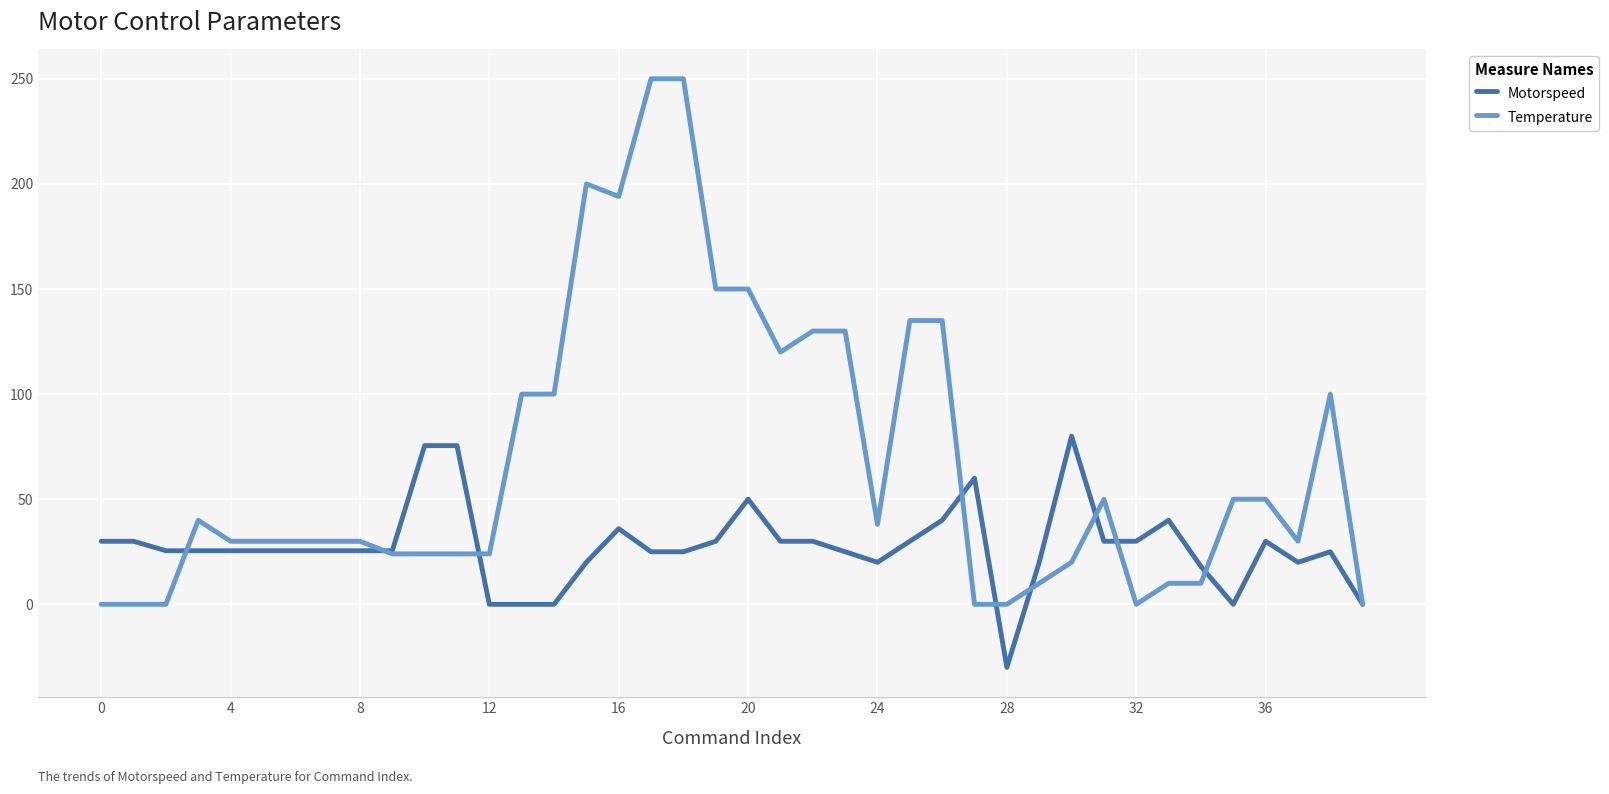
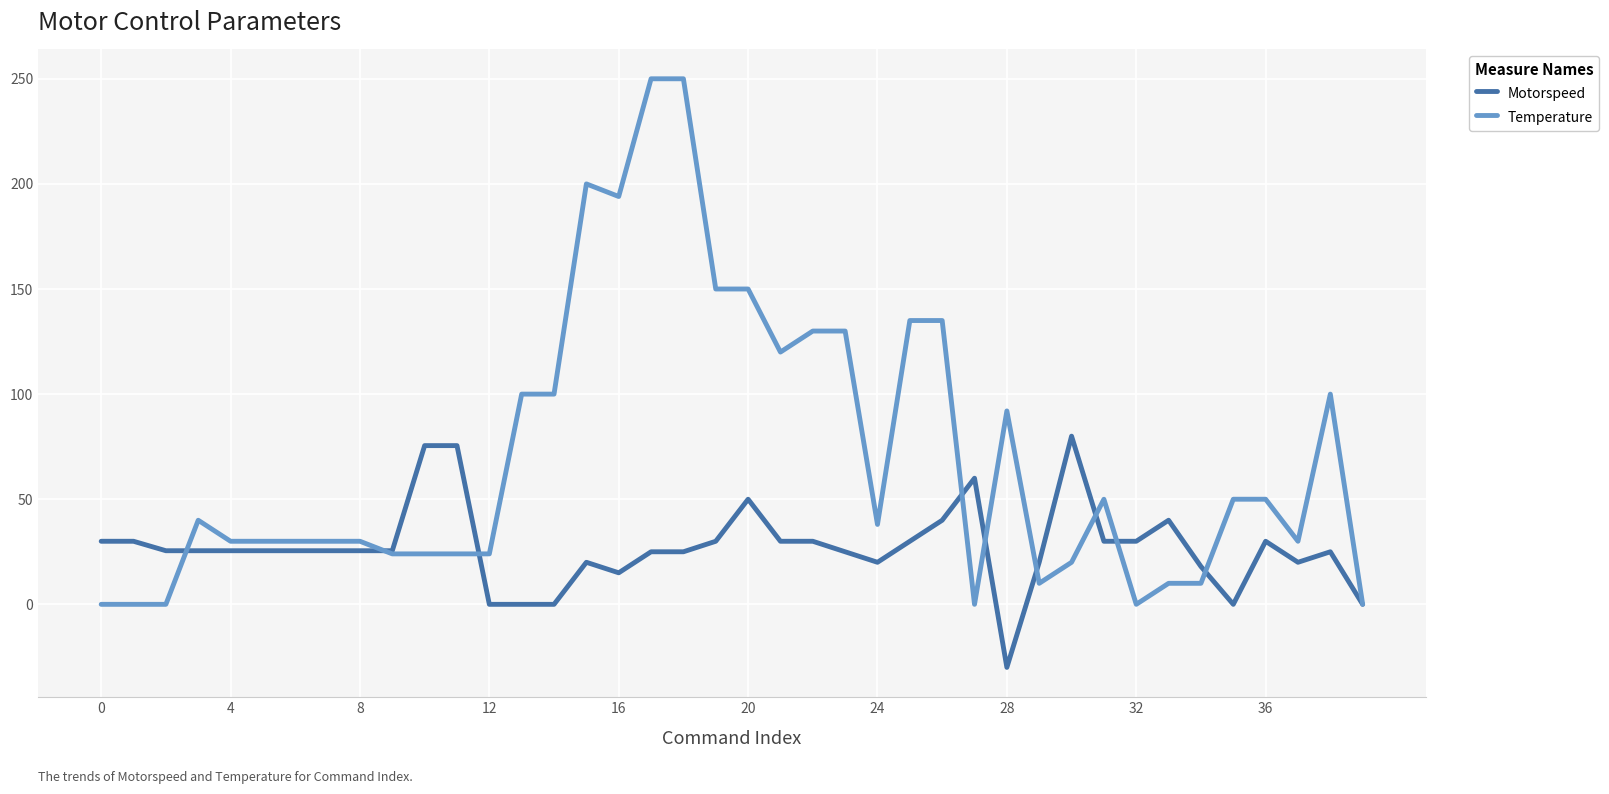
Motorspeed, 16: 36 -> 15
Temperature, 28: 0 -> 92
